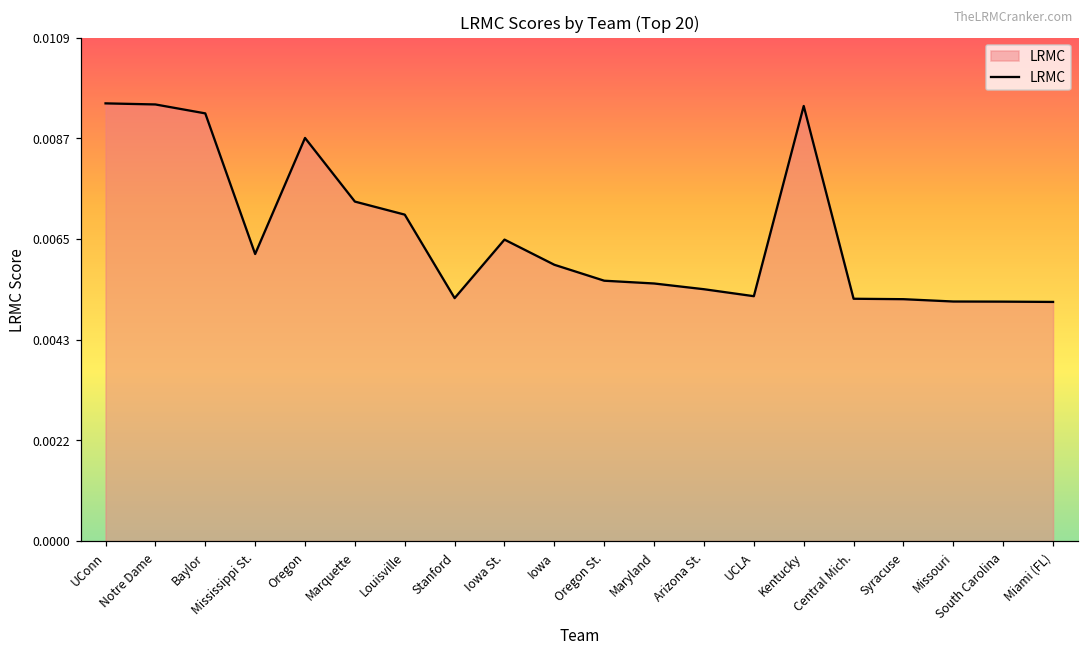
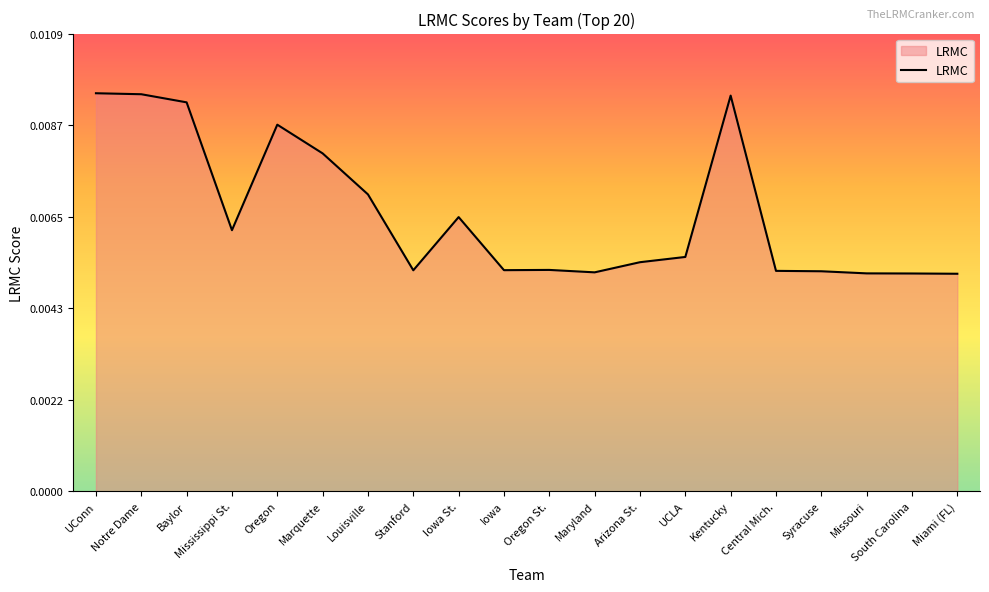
Marquette: 0.0073 -> 0.0080
Iowa: 0.0060 -> 0.0052
Oregon St.: 0.0056 -> 0.0053
Maryland: 0.0056 -> 0.0052
UCLA: 0.0053 -> 0.0056
